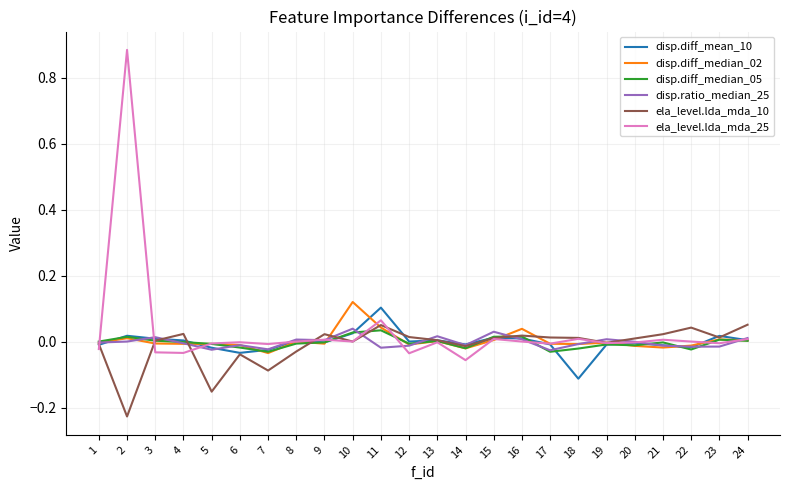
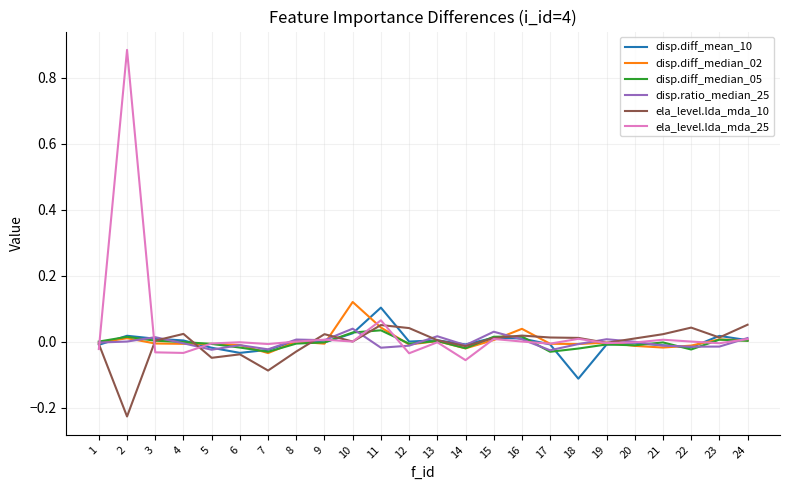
ela_level.lda_mda_10, 5: -0.15 -> -0.05
ela_level.lda_mda_10, 12: 0.01 -> 0.04
